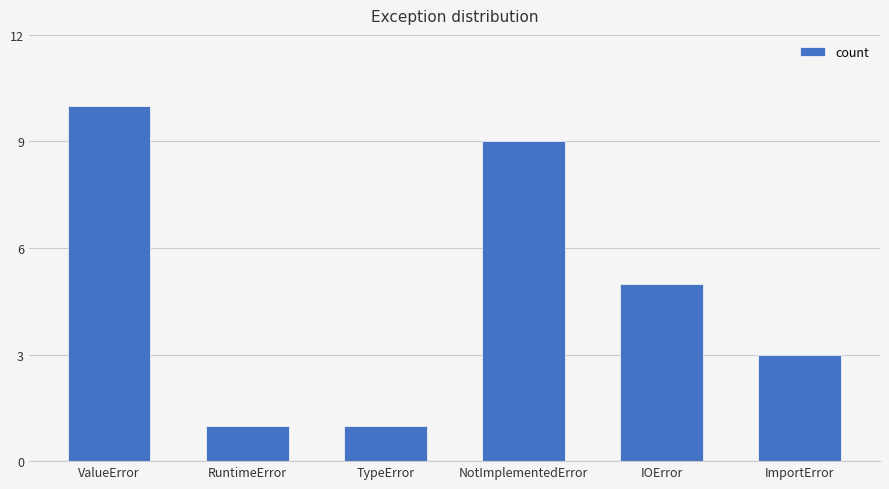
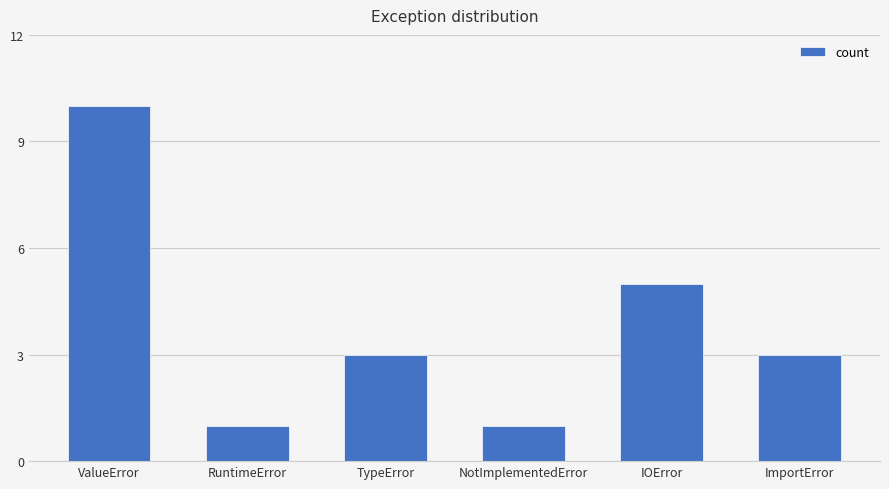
TypeError: 1 -> 3
NotImplementedError: 9 -> 1
